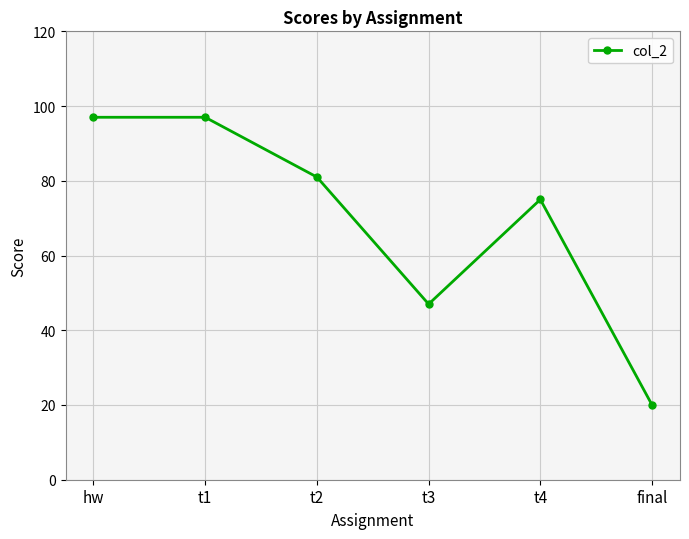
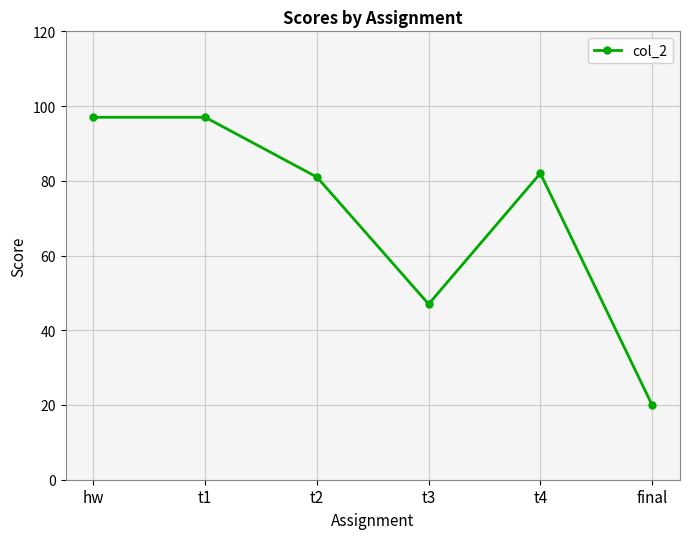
t4: 75 -> 82
